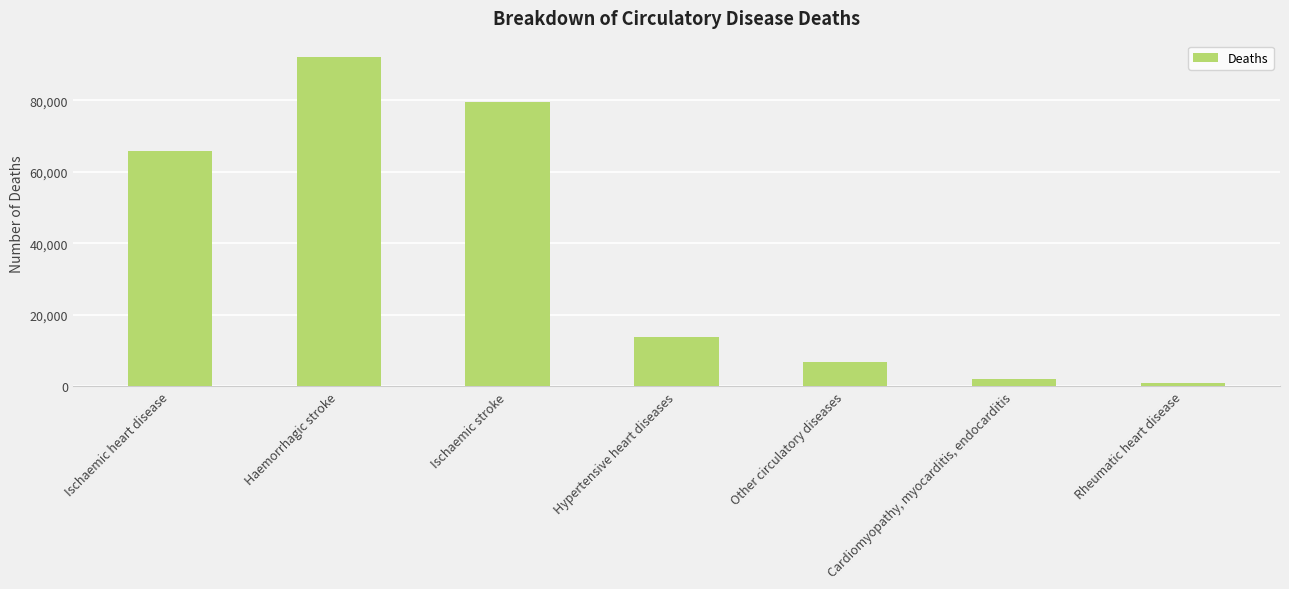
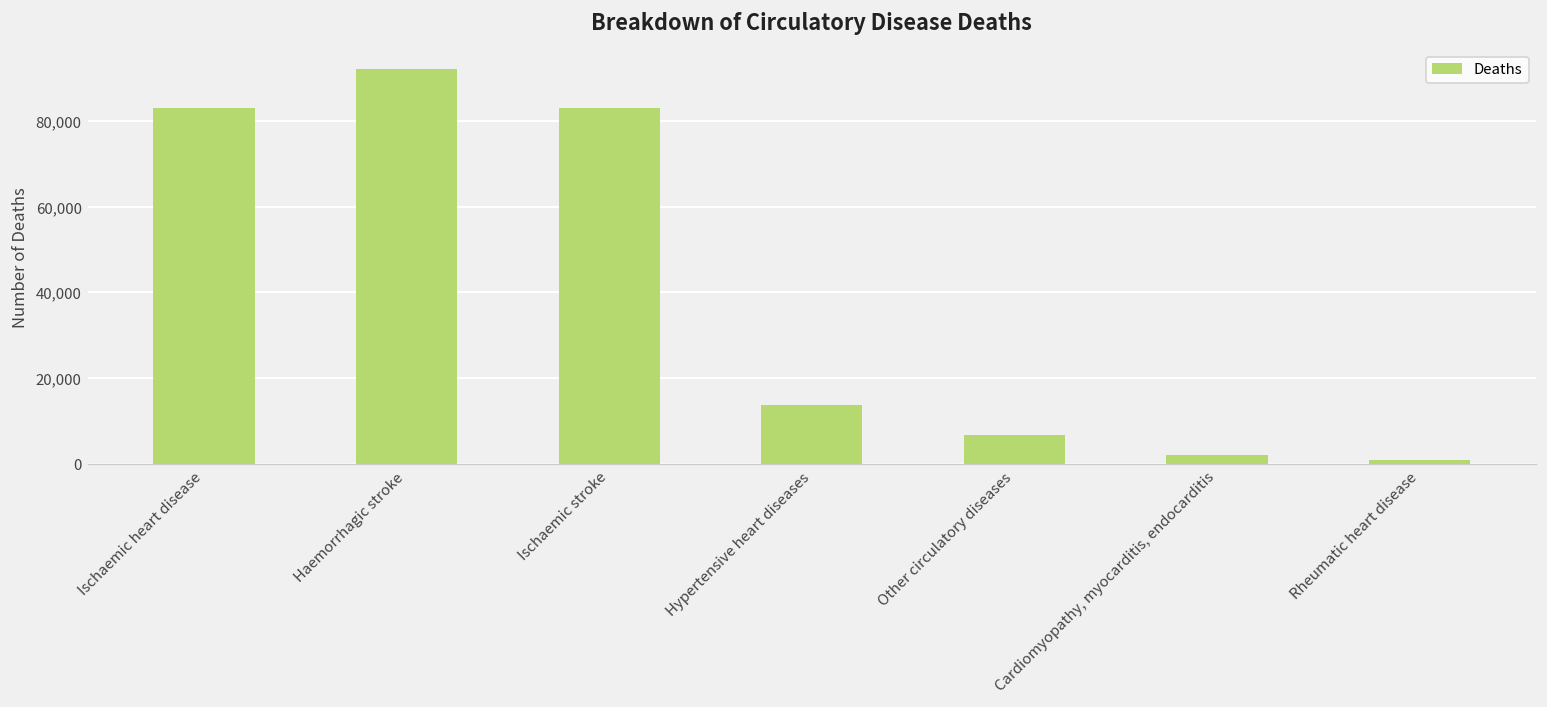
Ischaemic heart disease: 66,000 -> 83,000
Ischaemic stroke: 79,000 -> 83,000
